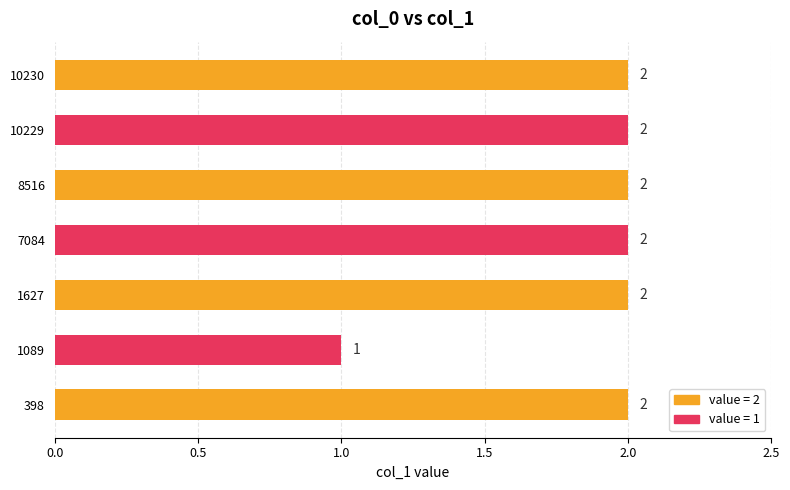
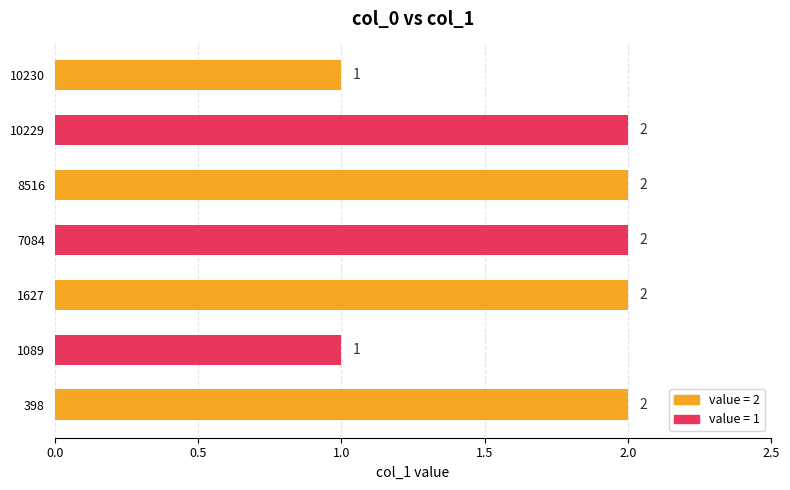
10230: 2 -> 1
